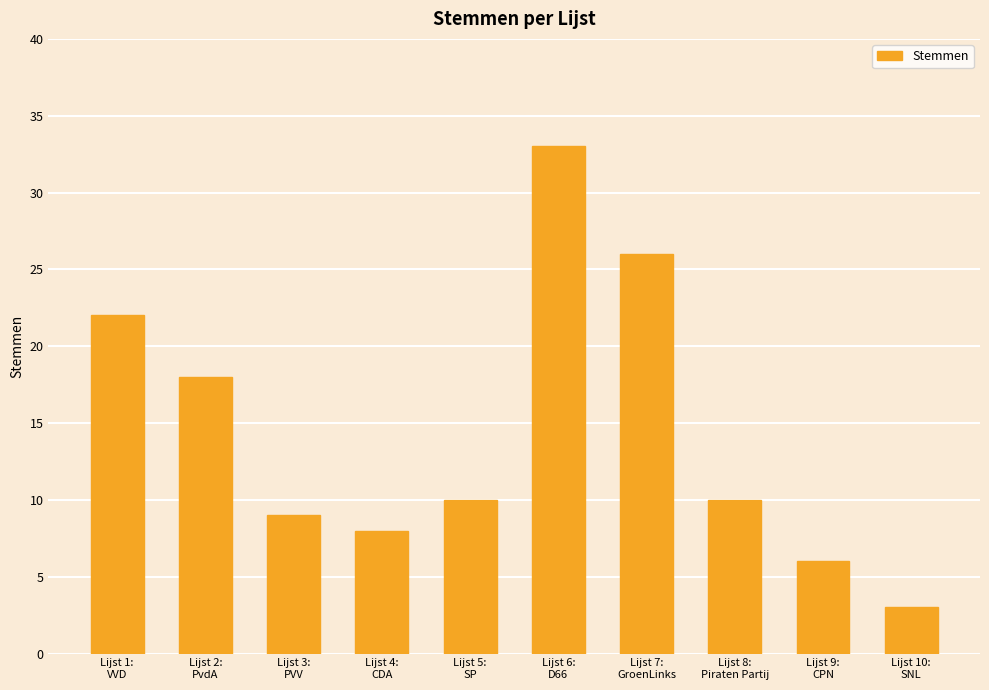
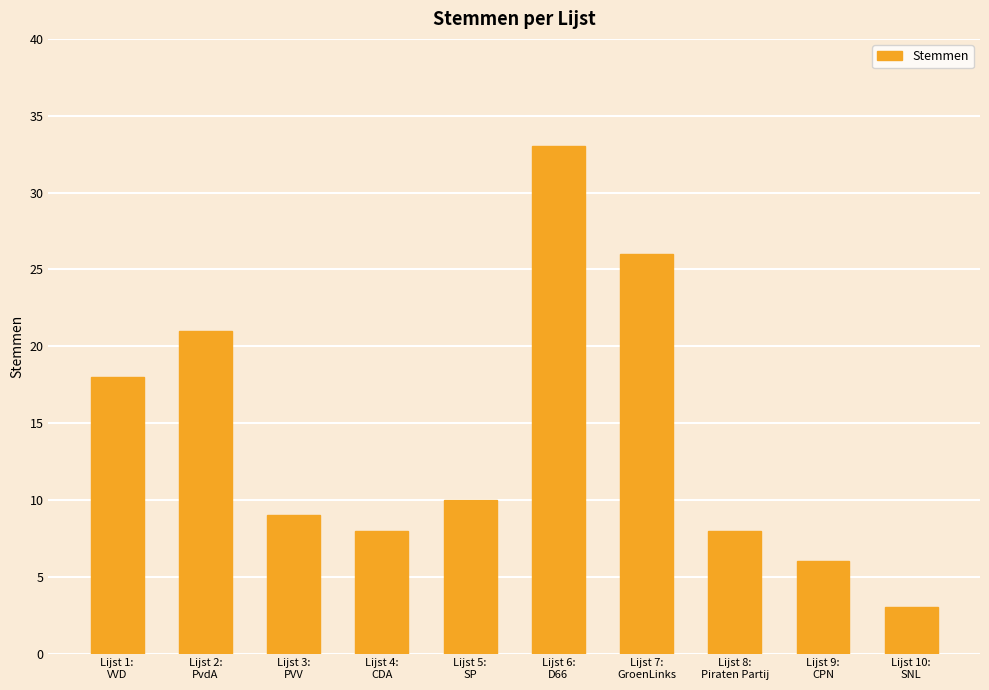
Lijst 1: VVD: 22 -> 18
Lijst 2: PvdA: 18 -> 21
Lijst 8: Piraten Partij: 10 -> 8
